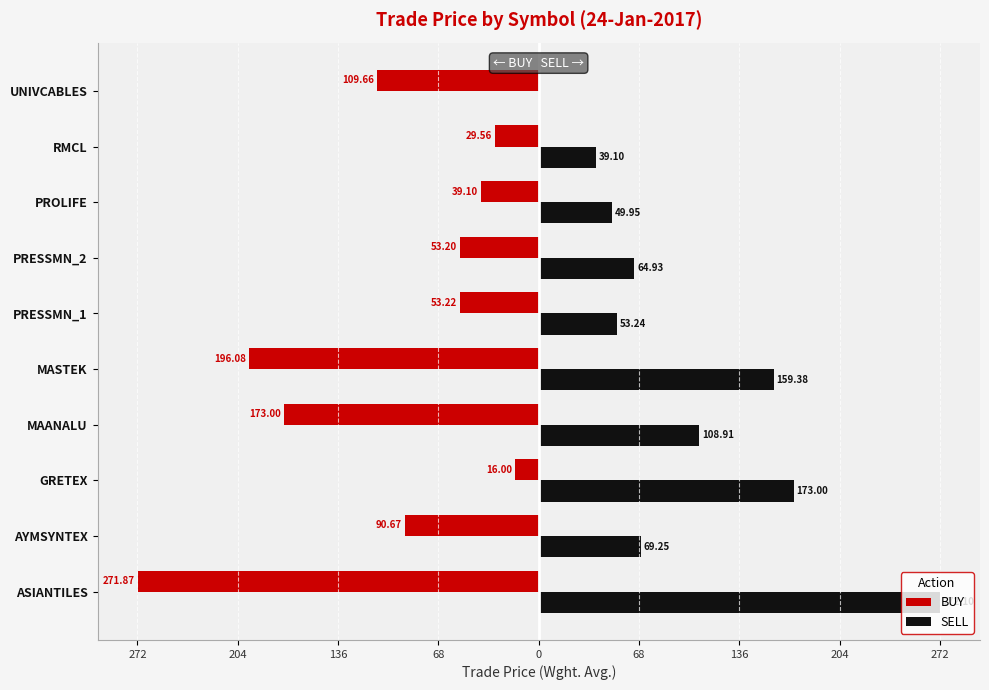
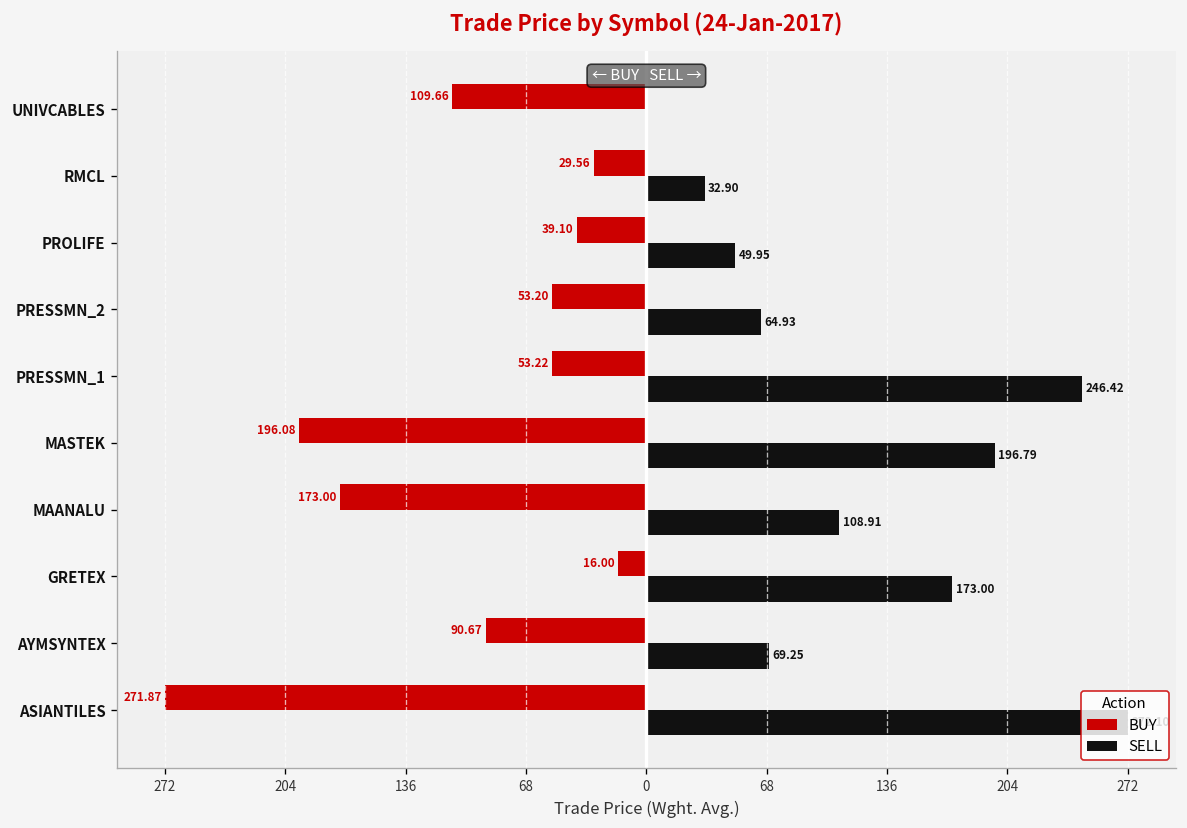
SELL, RMCL: 39.10 -> 32.90
SELL, PRESSMN_1: 53.24 -> 246.42
SELL, MASTEK: 159.38 -> 196.79
